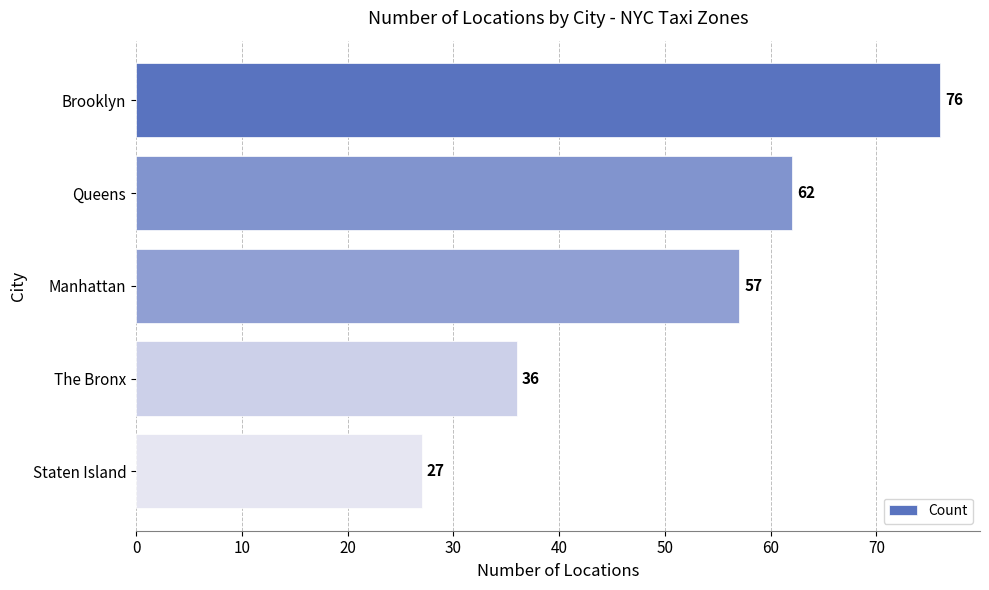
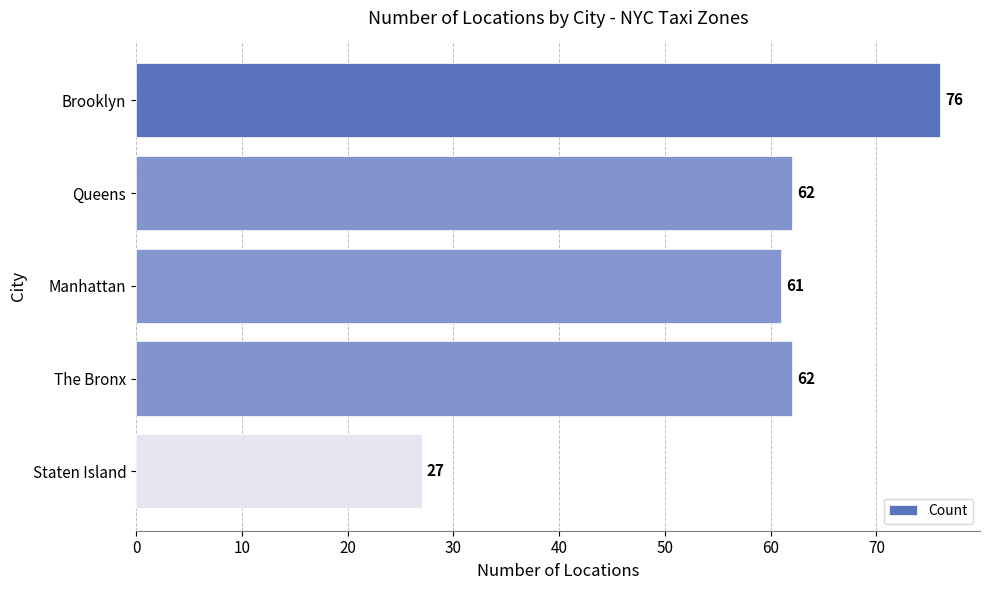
Manhattan: 57 -> 61
The Bronx: 36 -> 62
